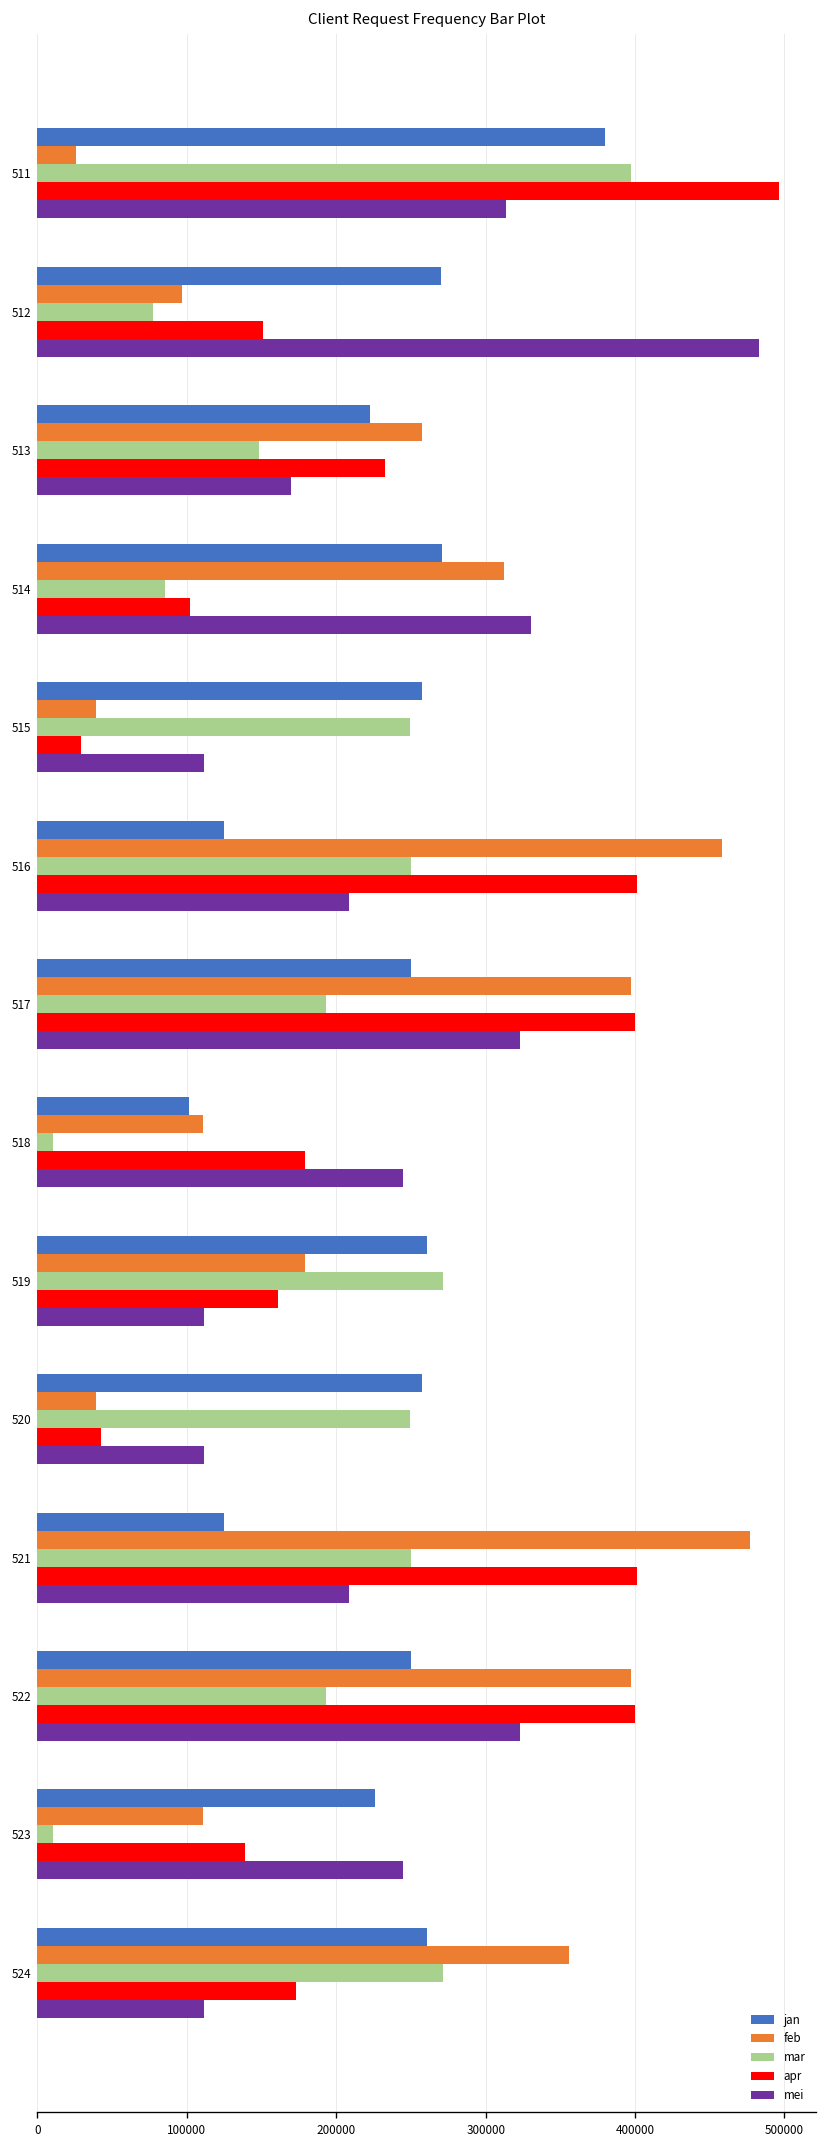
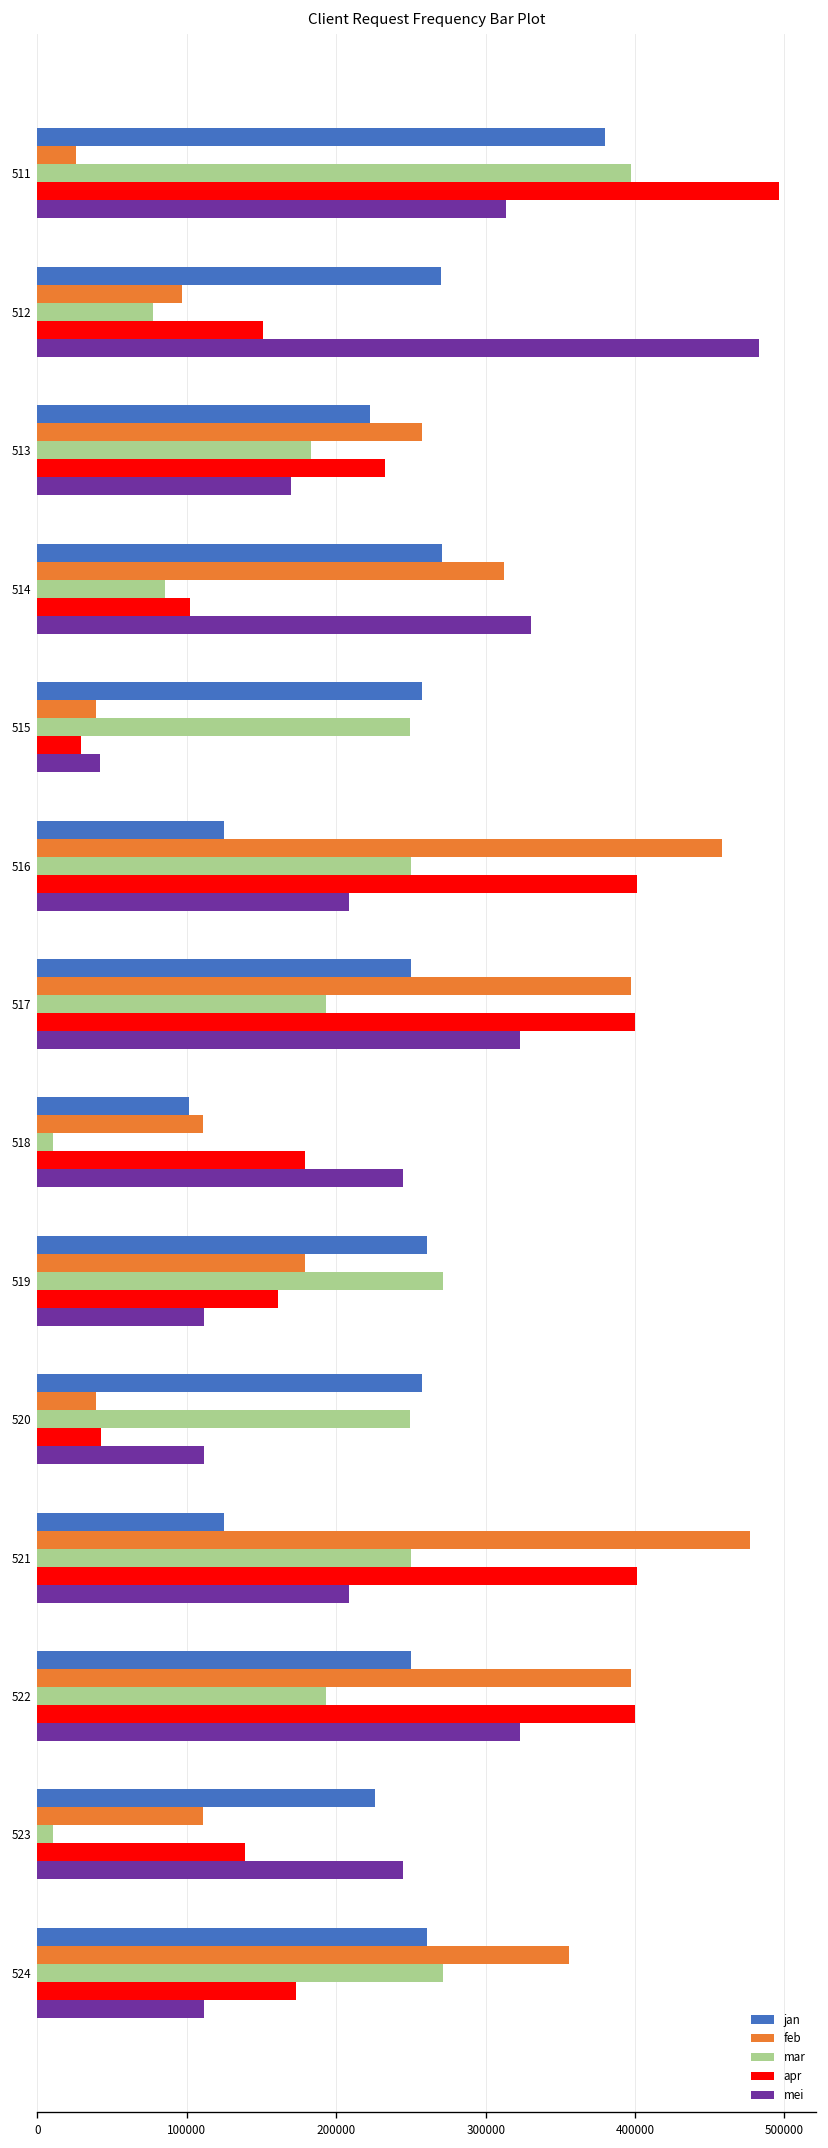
mar, 513: 148000 -> 183000
mei, 515: 111000 -> 42000
